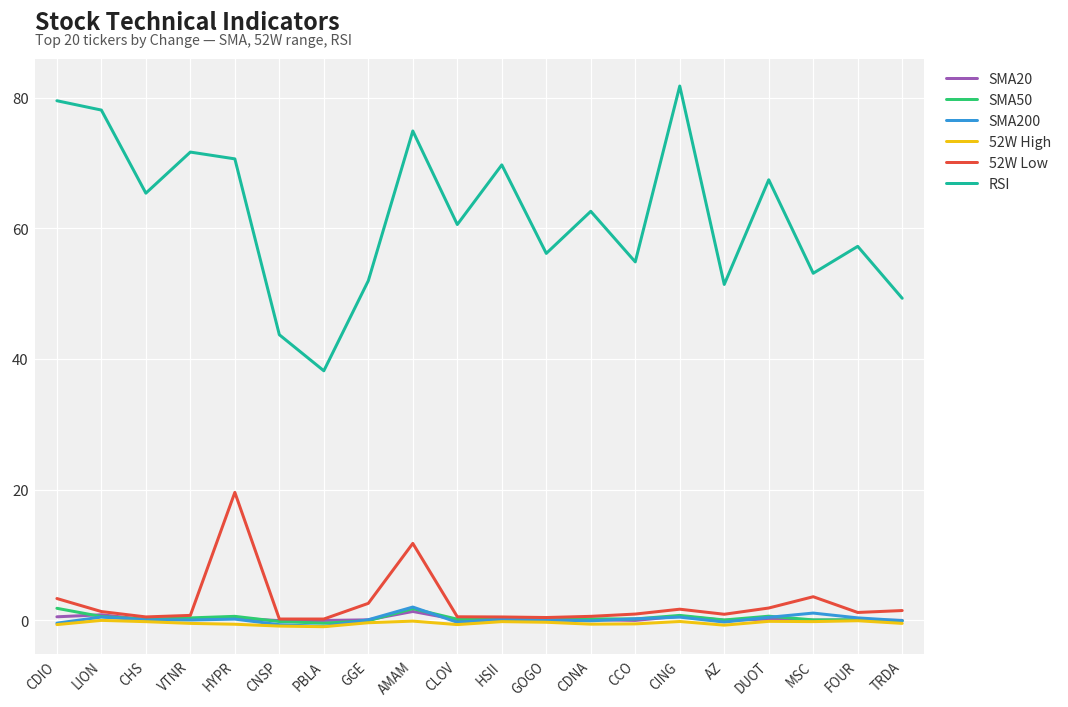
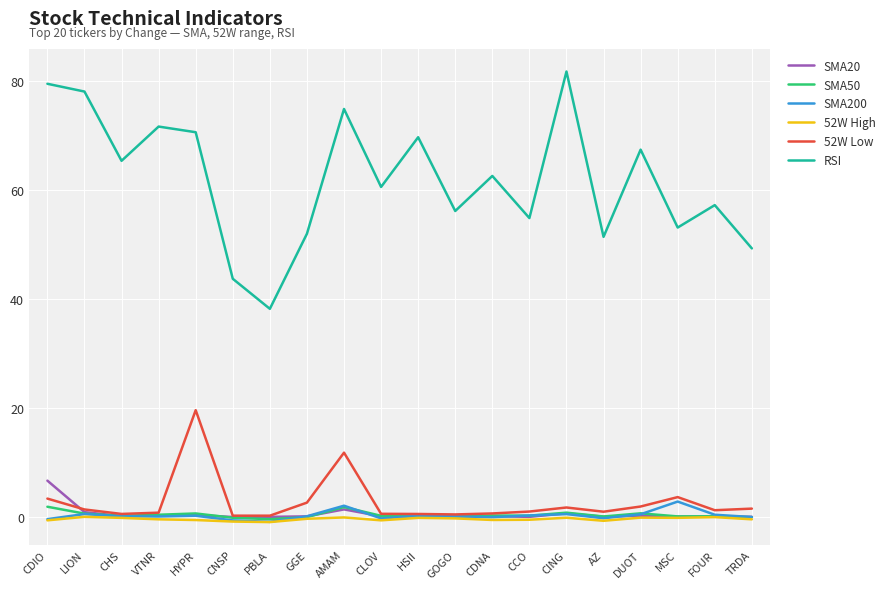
SMA20, CDIO: 1 -> 7
SMA200, MSC: 1 -> 3
